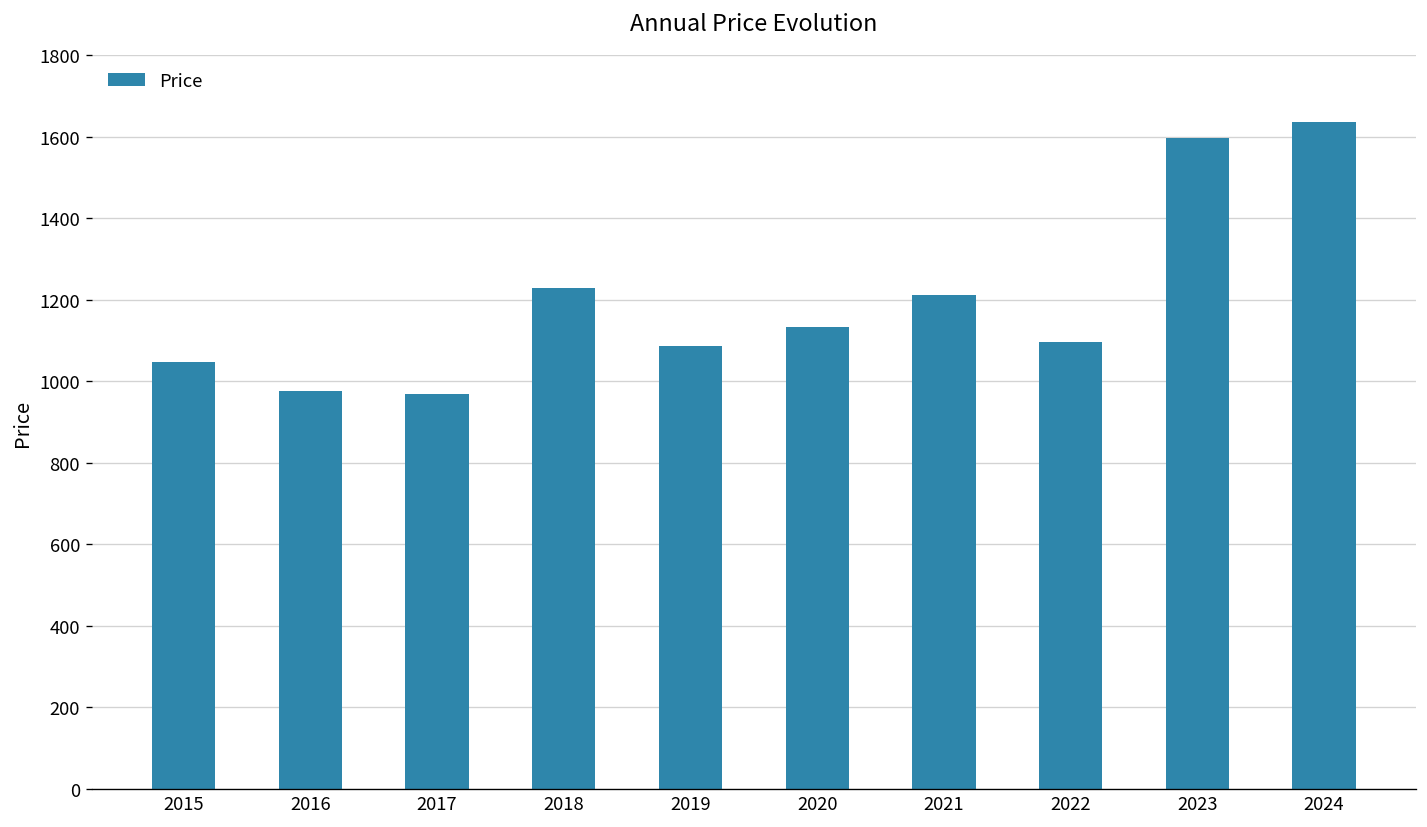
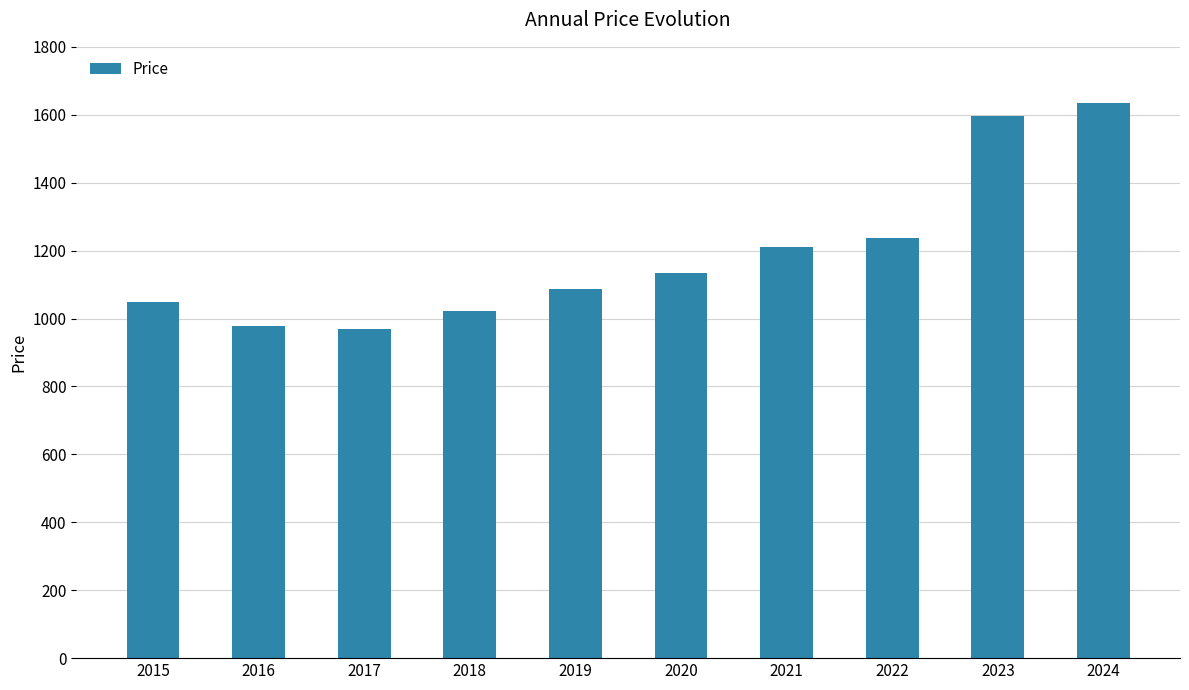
2018: 1230 -> 1020
2022: 1100 -> 1240
